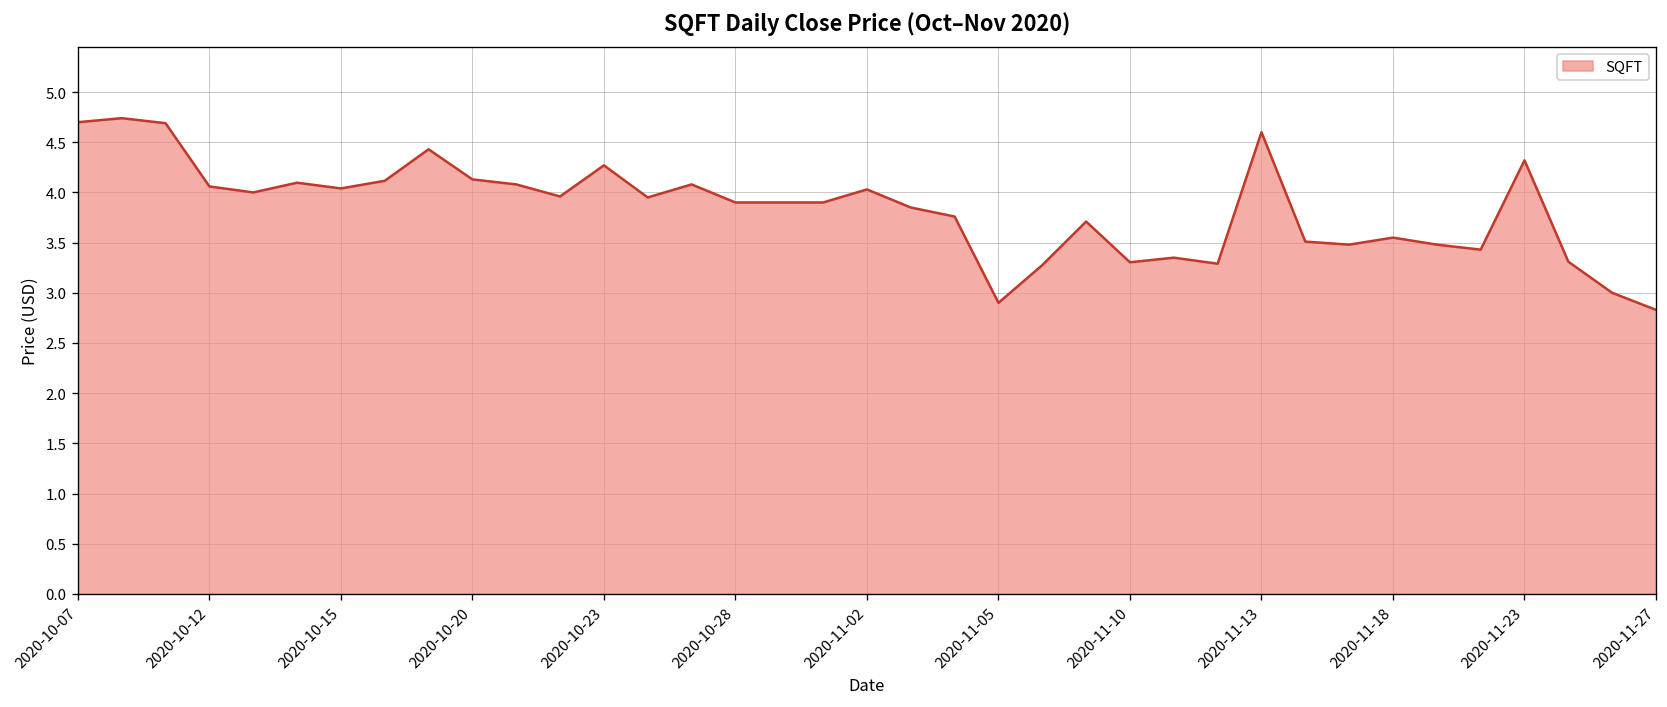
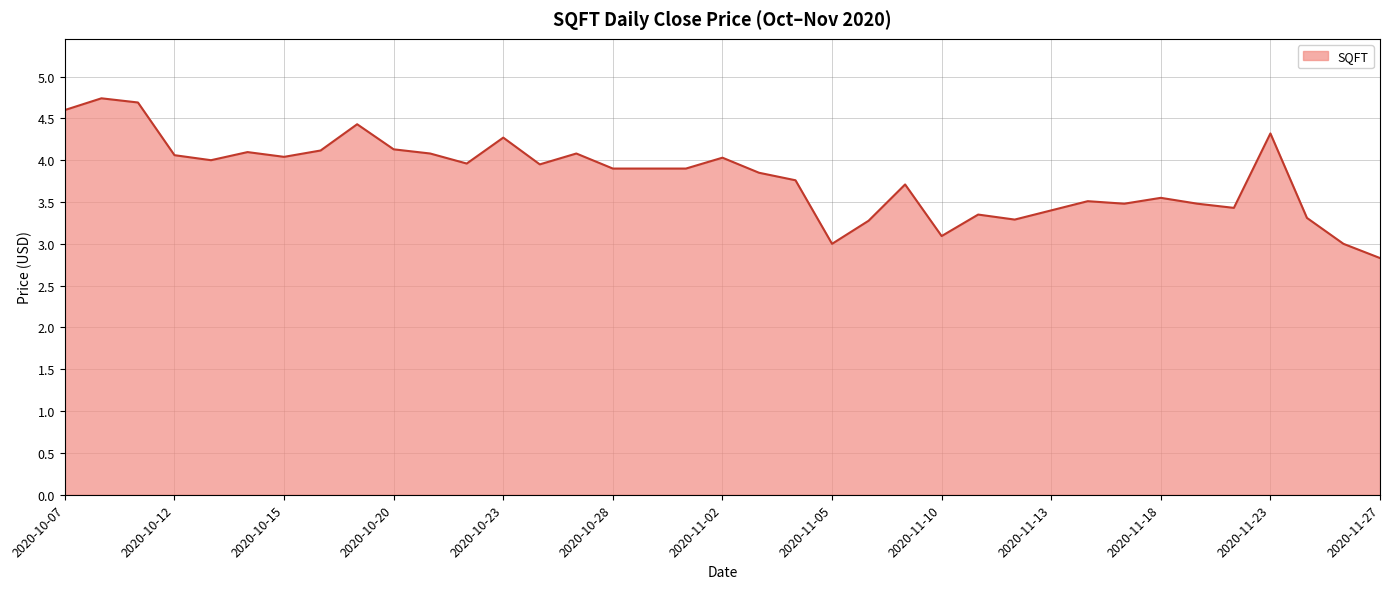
2020-10-07: 4.7 -> 4.6
2020-11-05: 2.9 -> 3.0
2020-11-10: 3.3 -> 3.1
2020-11-13: 4.6 -> 3.4
